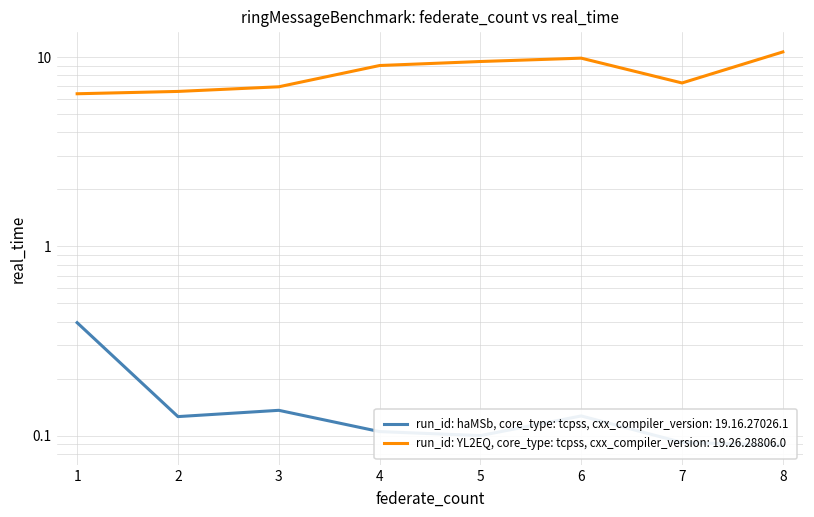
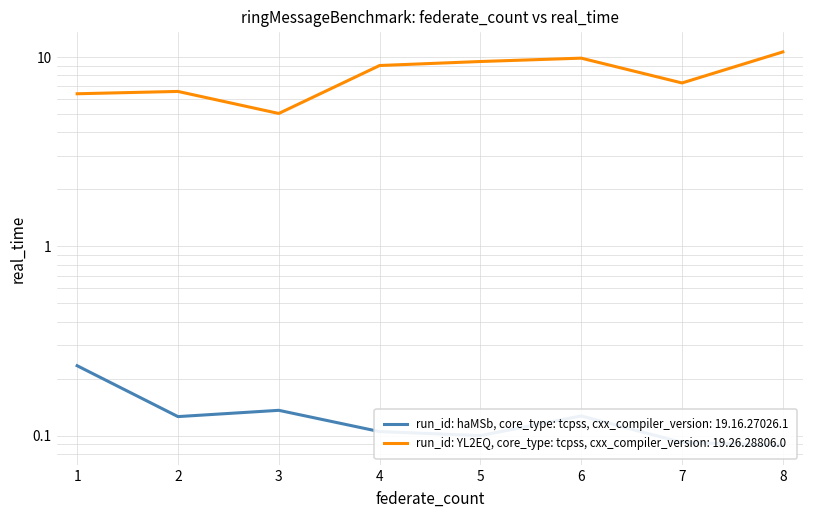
run_id: haMSb, core_type: tcpss, cxx_compiler_version: 19.16.27026.1, 1: 0.40 -> 0.23
run_id: YL2EQ, core_type: tcpss, cxx_compiler_version: 19.26.28806.0, 3: 7.0 -> 5.0
